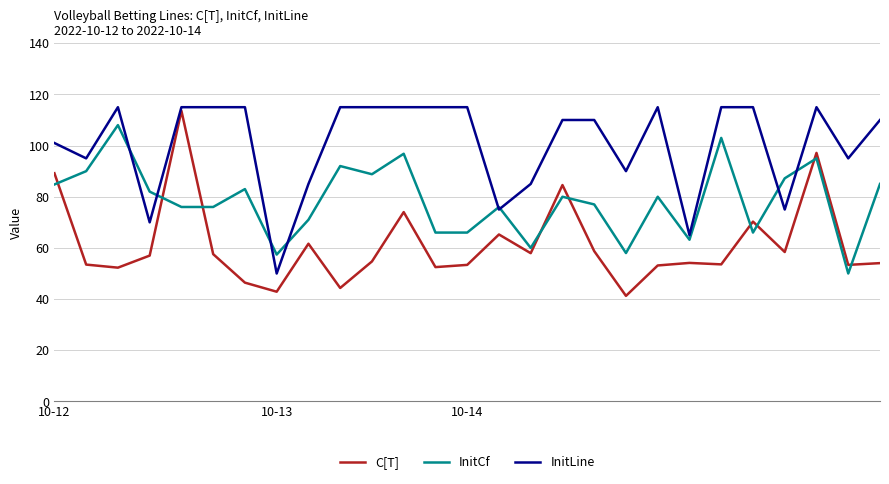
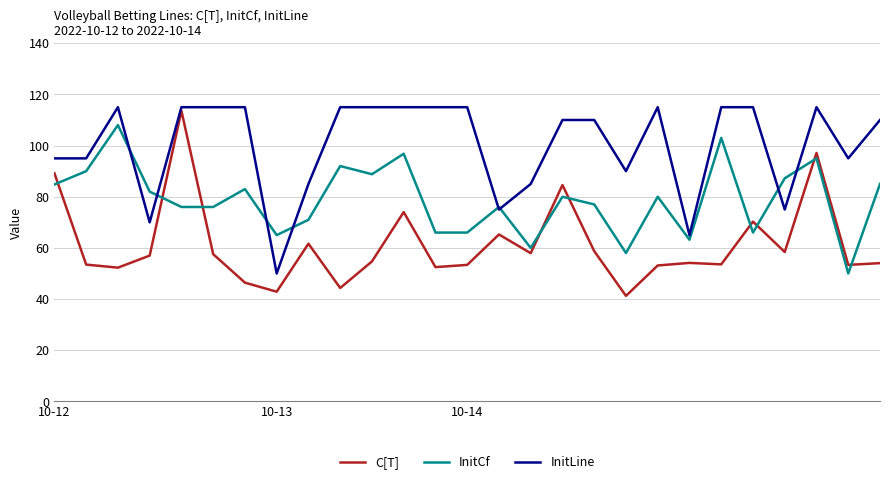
InitLine, 10-12: 101 -> 95
InitCf, 10-13: 57 -> 65
